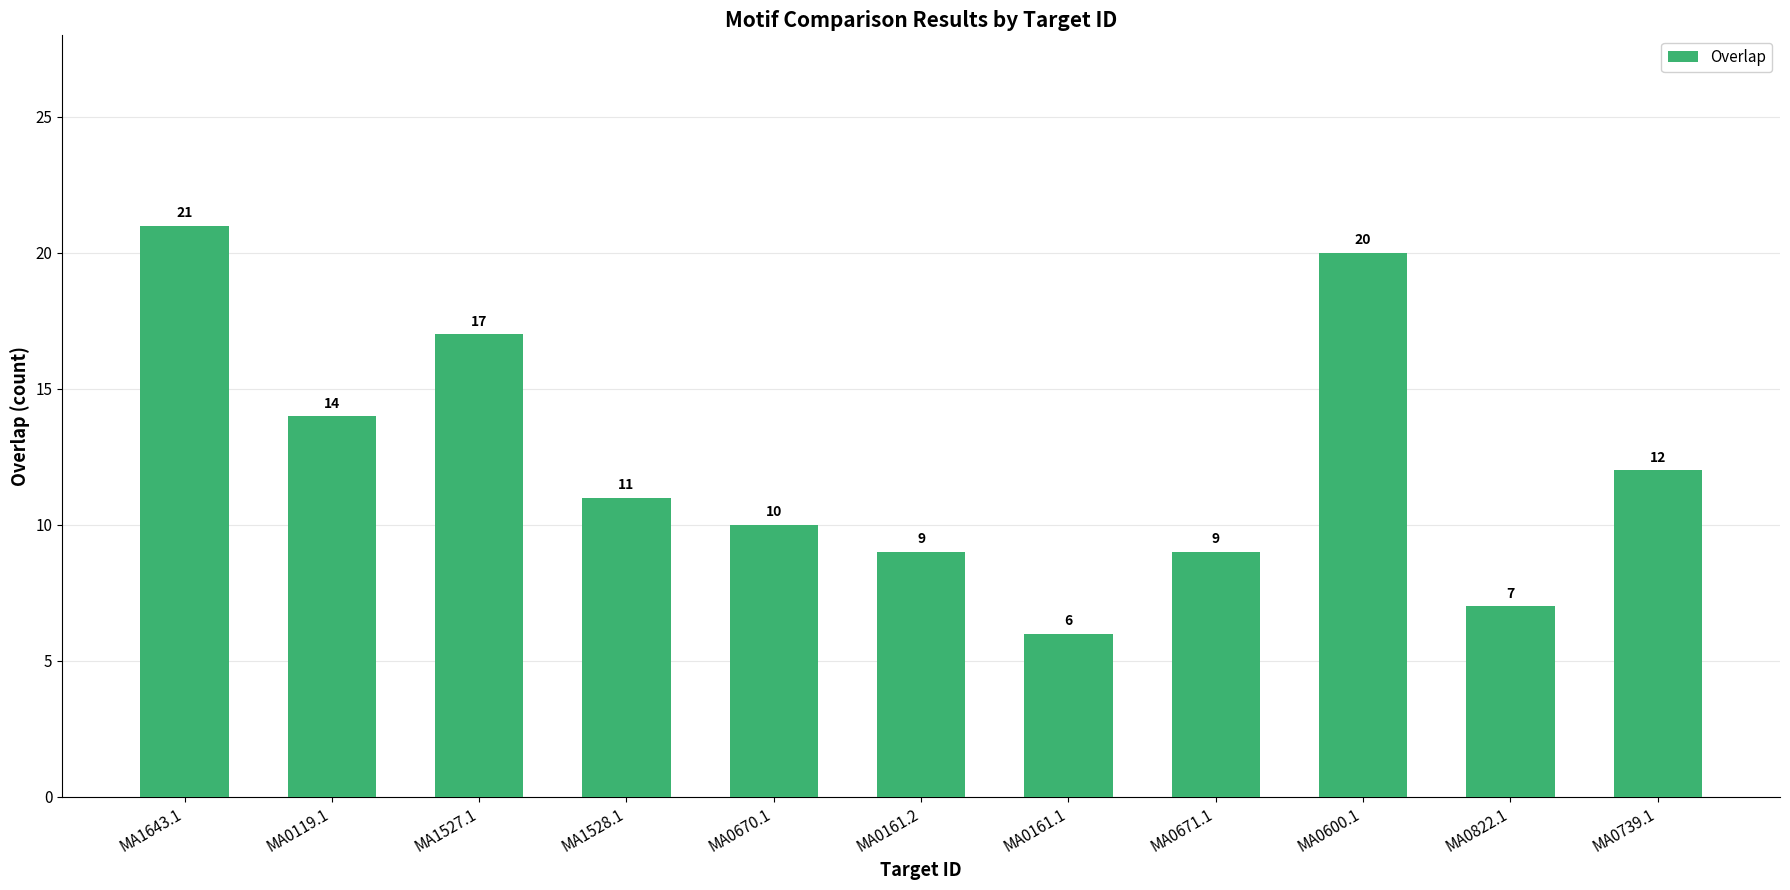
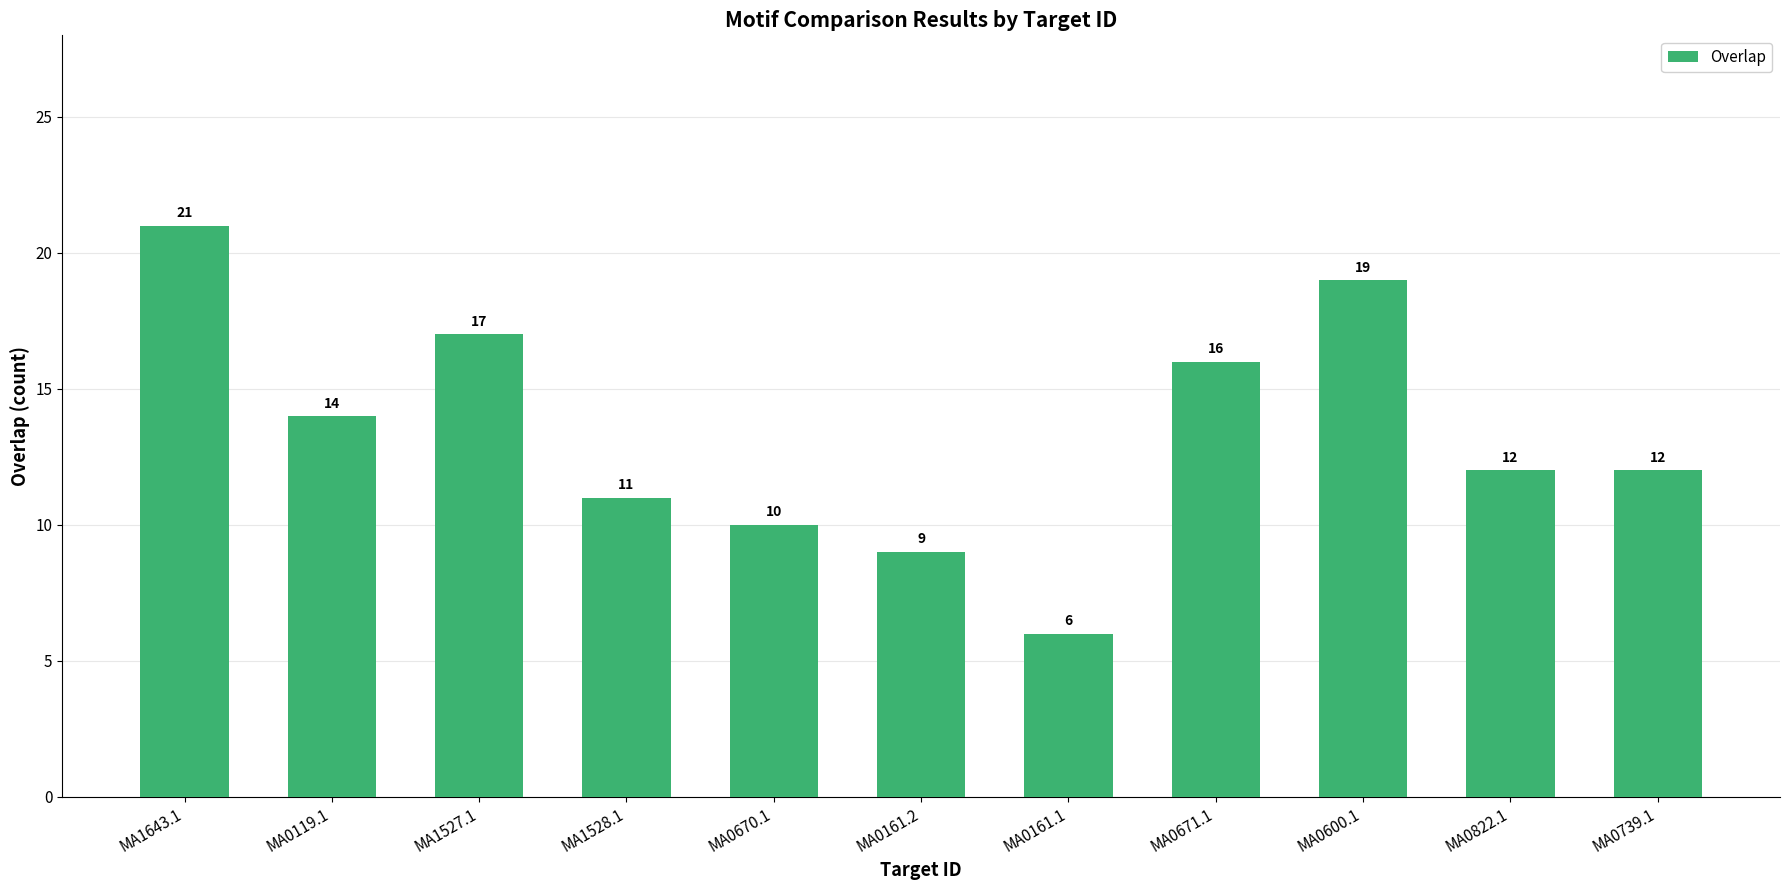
MA0671.1: 9 -> 16
MA0600.1: 20 -> 19
MA0822.1: 7 -> 12
